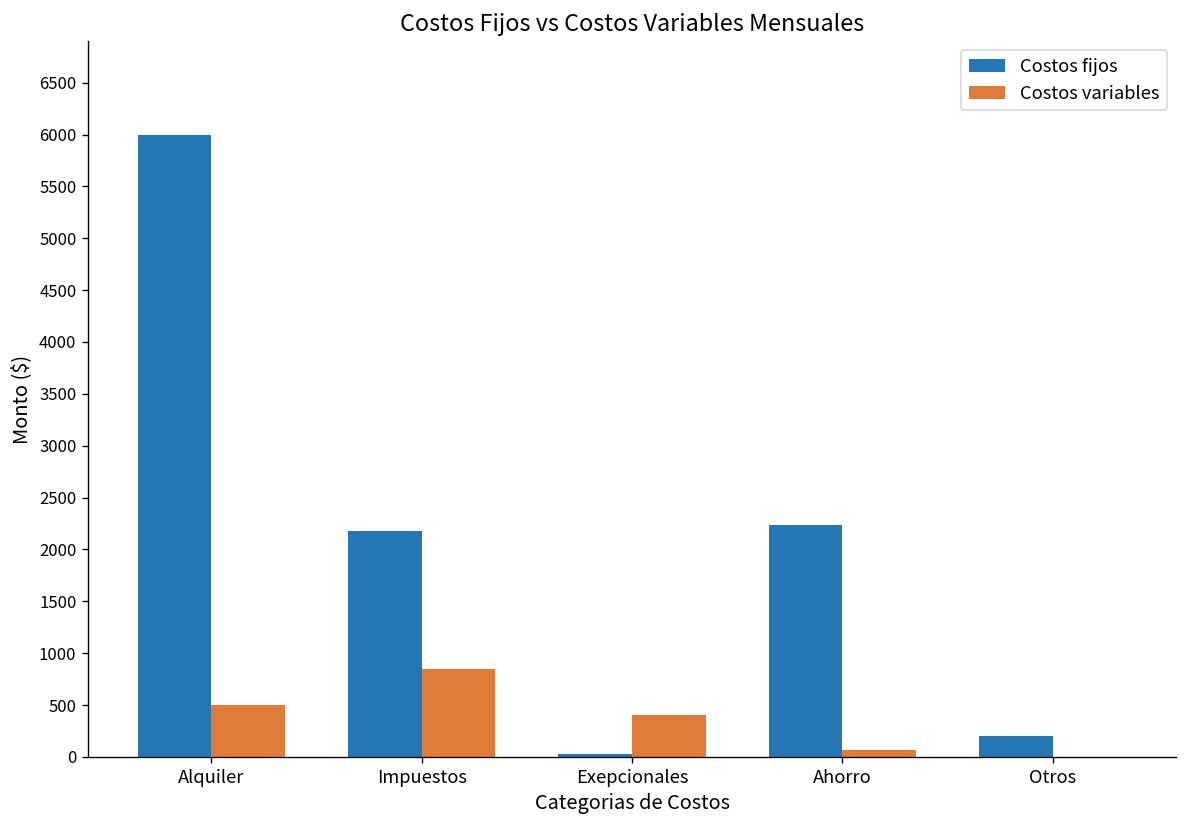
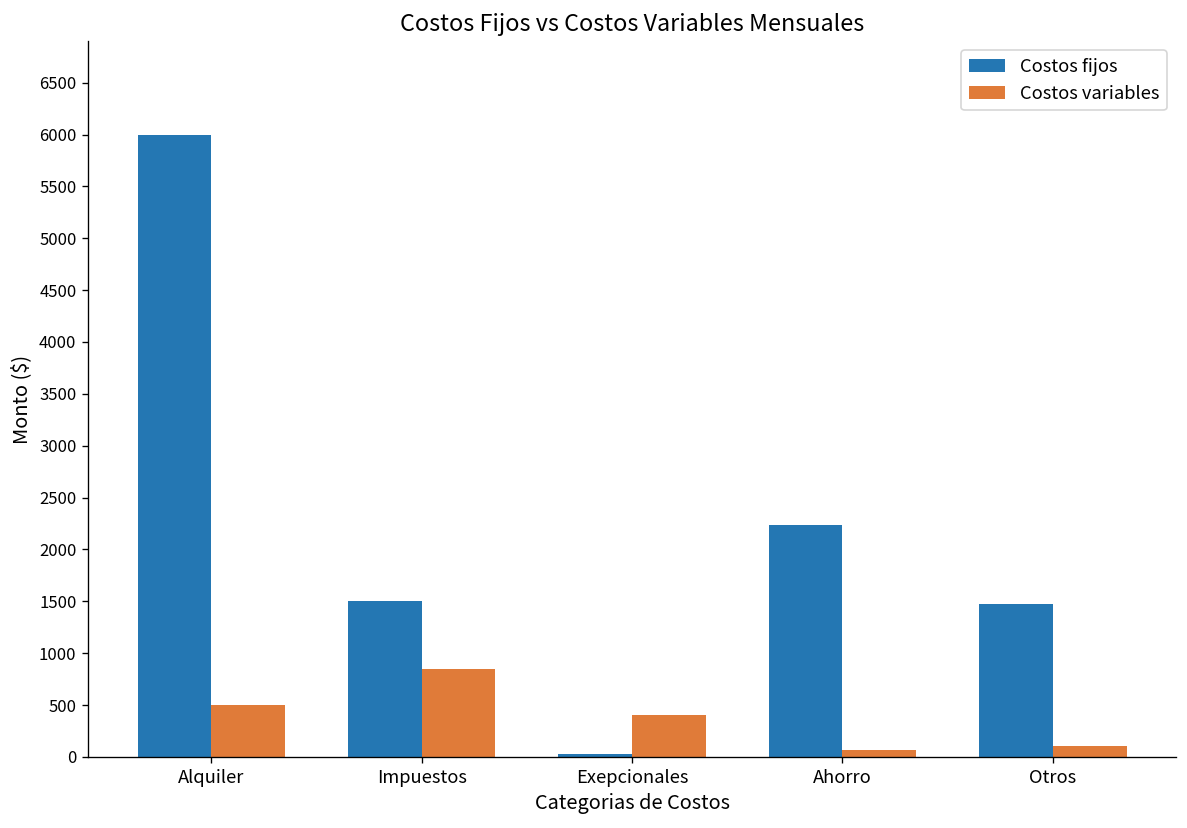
Costos fijos, Impuestos: 2200 -> 1500
Costos fijos, Otros: 200 -> 1500
Costos variables, Otros: 0 -> 100
